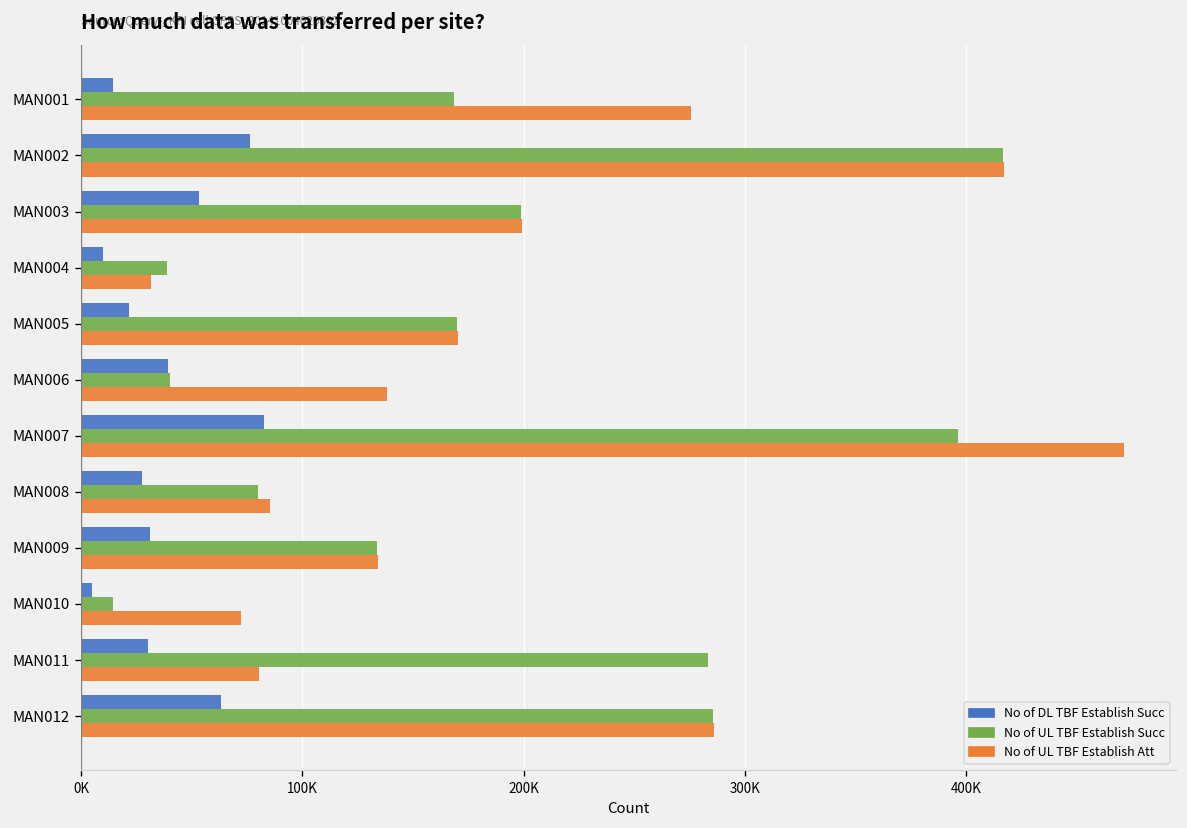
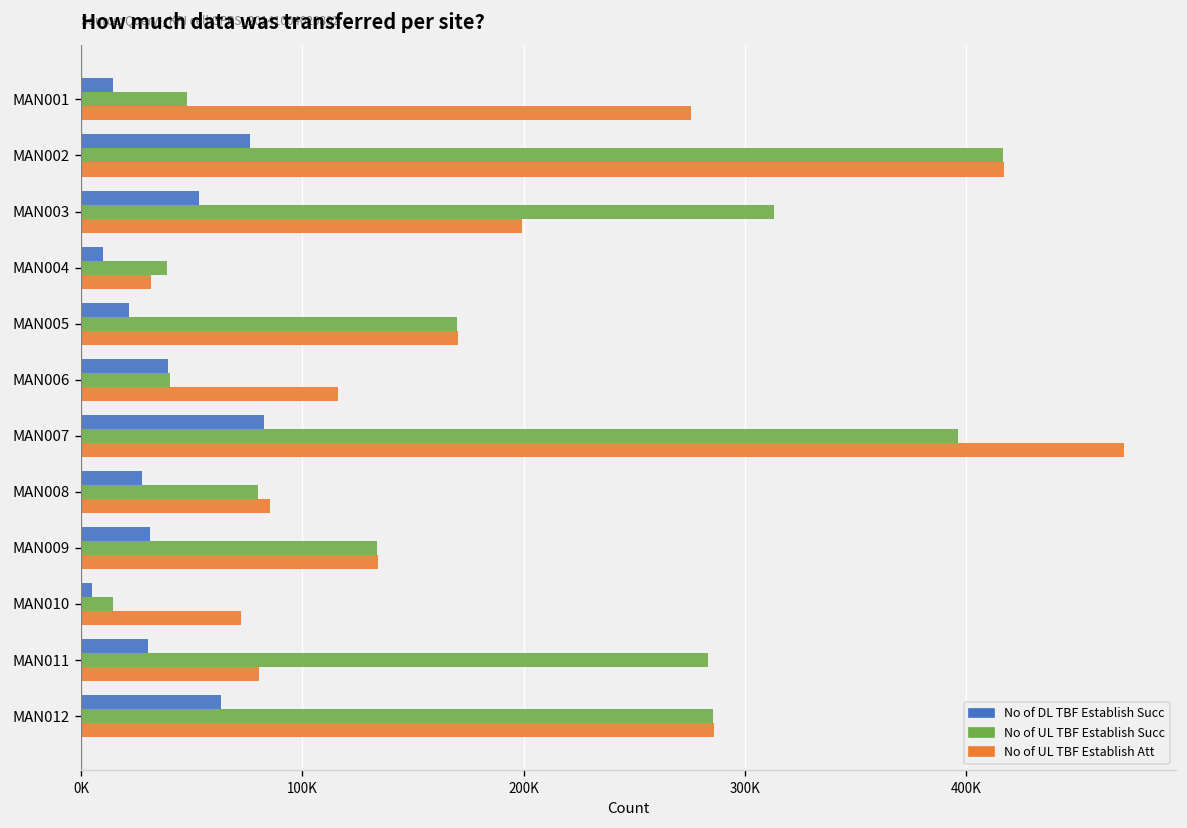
No of UL TBF Establish Succ, MAN001: 169000 -> 48000
No of UL TBF Establish Succ, MAN003: 199000 -> 313000
No of UL TBF Establish Att, MAN006: 138000 -> 116000
